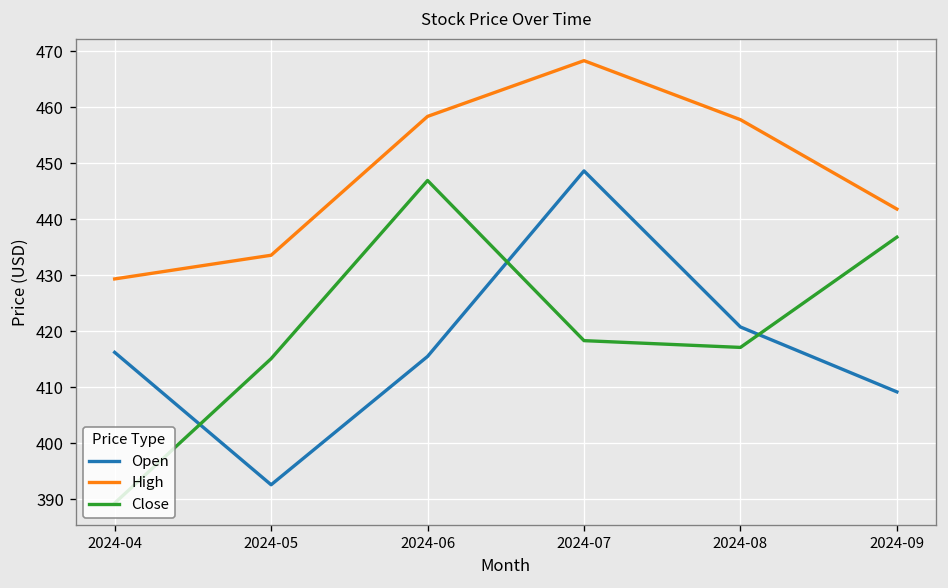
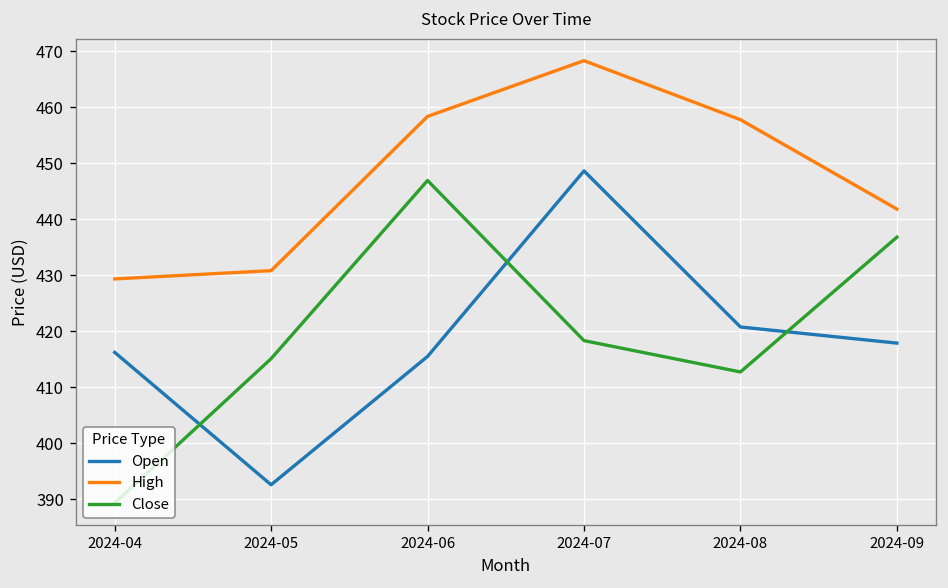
High, 2024-05: 434 -> 431
Close, 2024-08: 417 -> 413
Open, 2024-09: 409 -> 418
